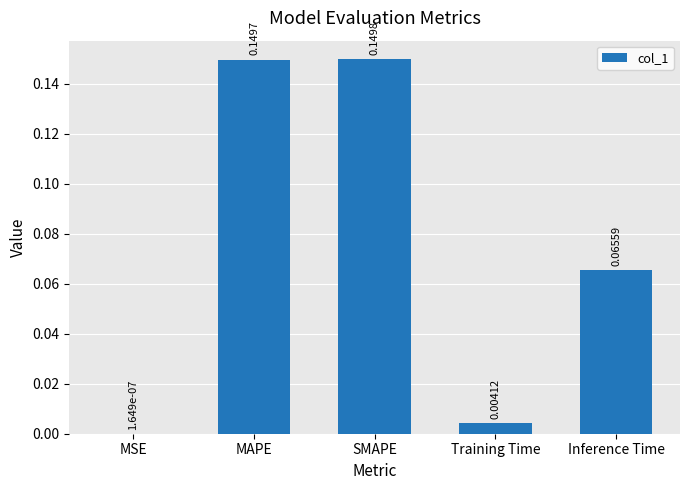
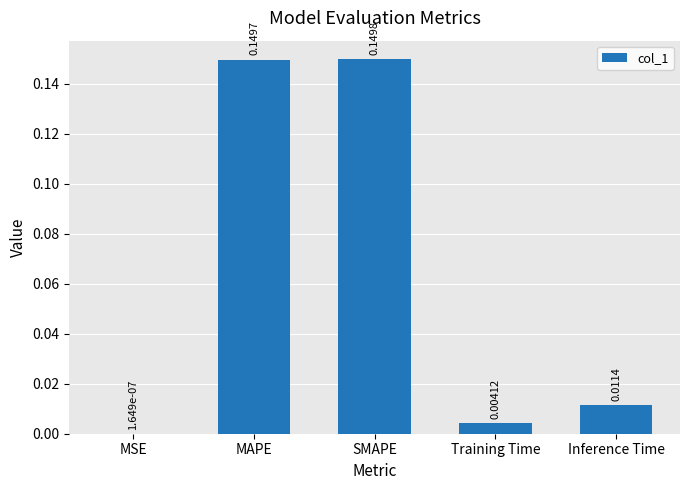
Inference Time: 0.06559 -> 0.0114
